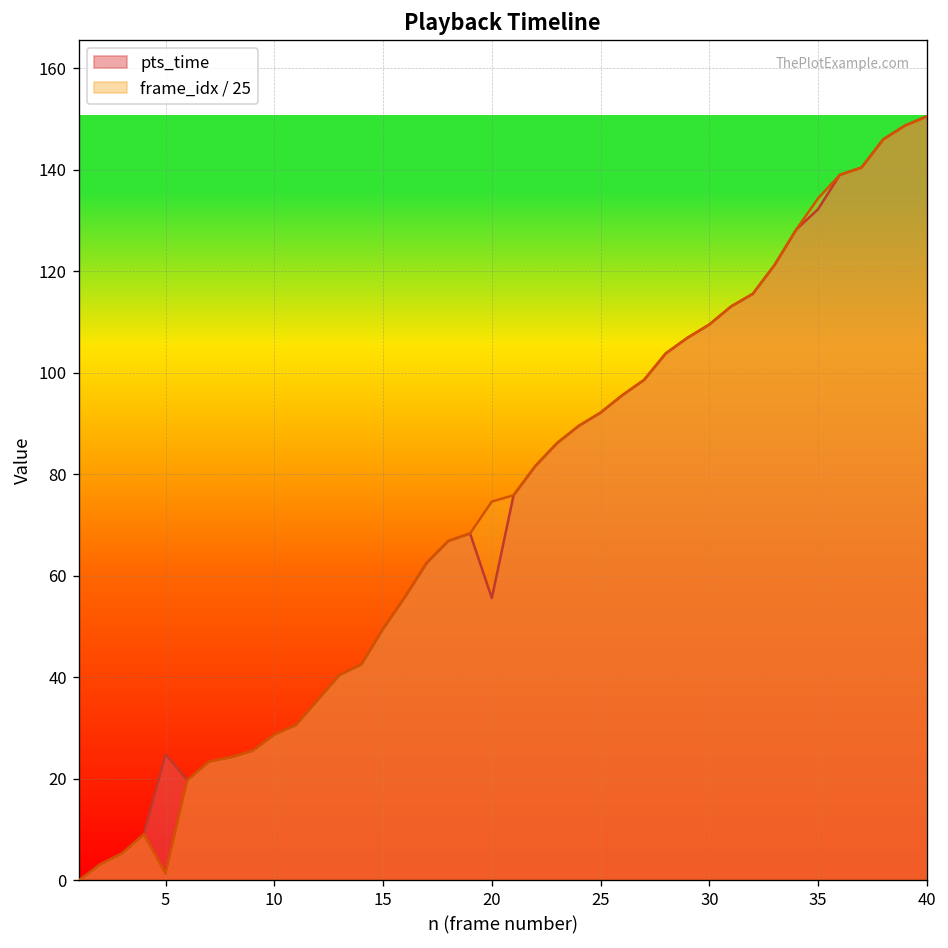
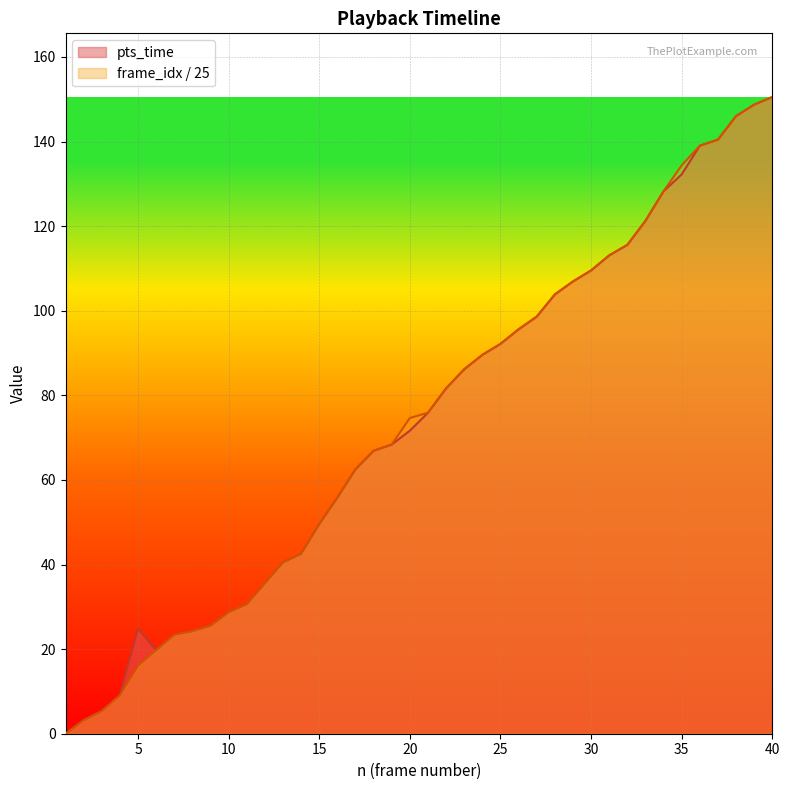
frame_idx / 25, 5: 1 -> 16
pts_time, 20: 56 -> 72
